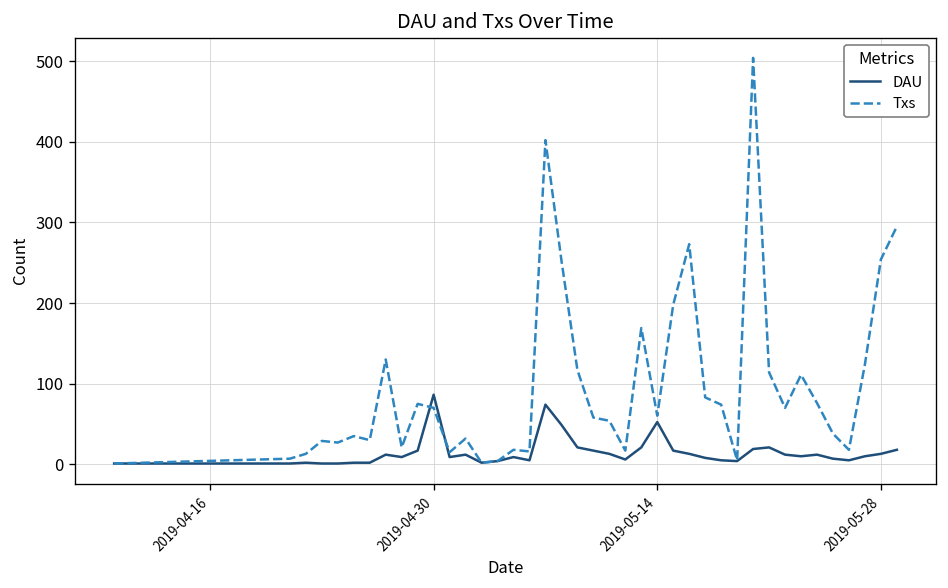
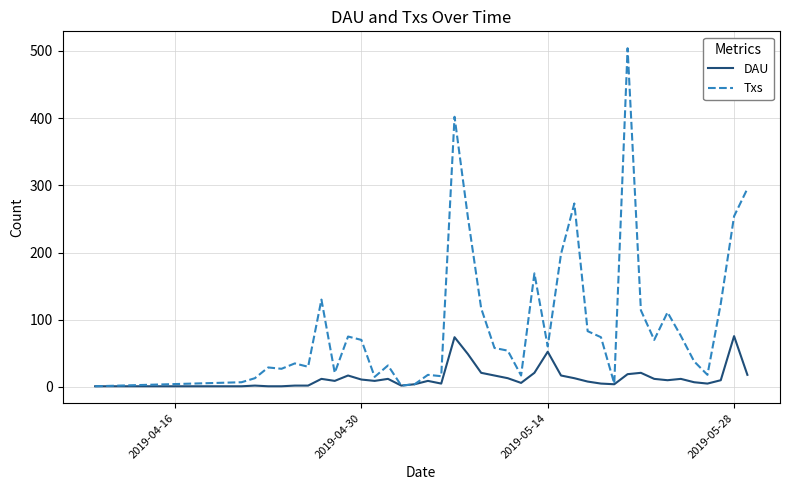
DAU, 2019-04-30: 90 -> 10
DAU, 2019-05-28: 10 -> 80
